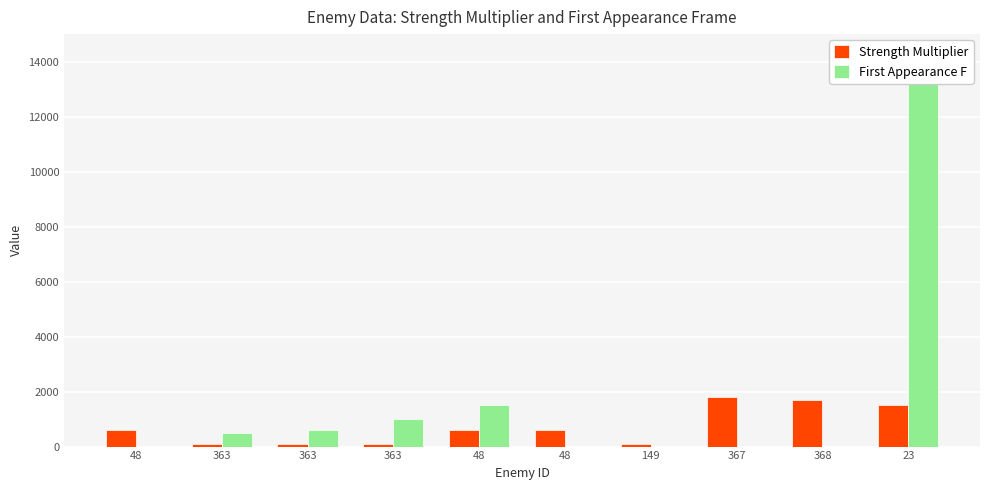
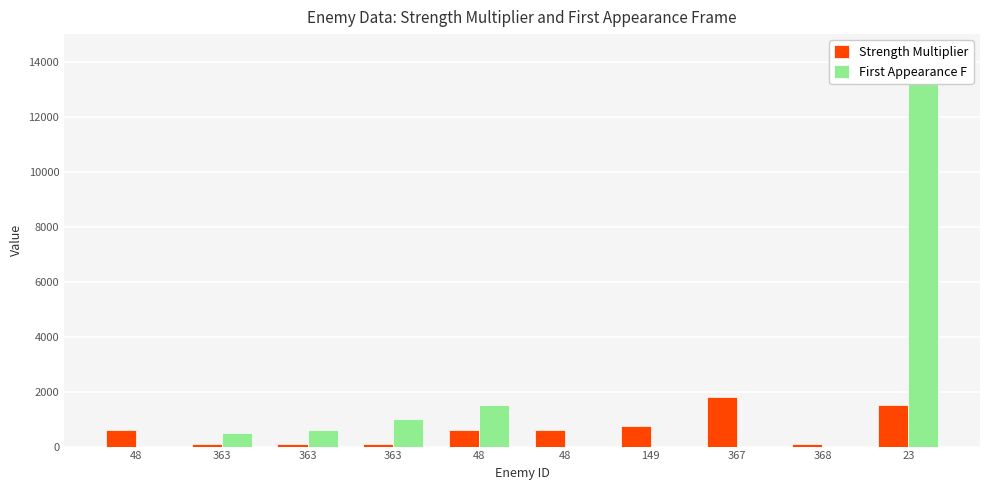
Strength Multiplier, 149: 100 -> 700
Strength Multiplier, 368: 1700 -> 100
